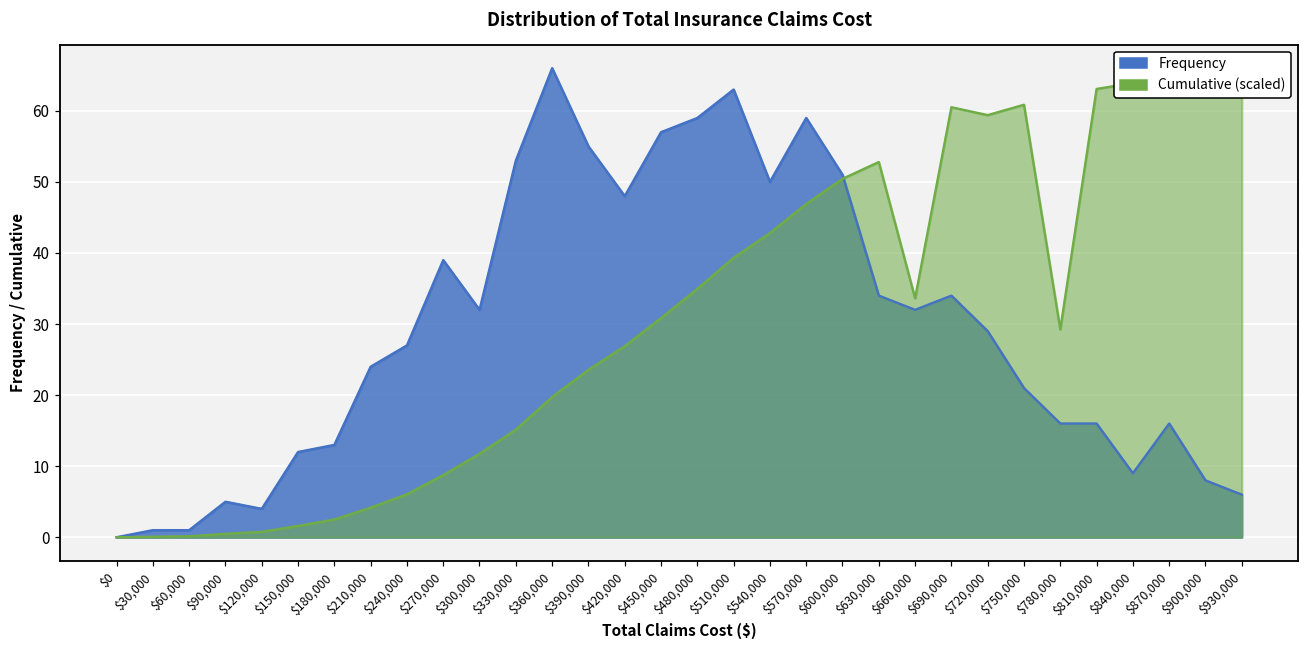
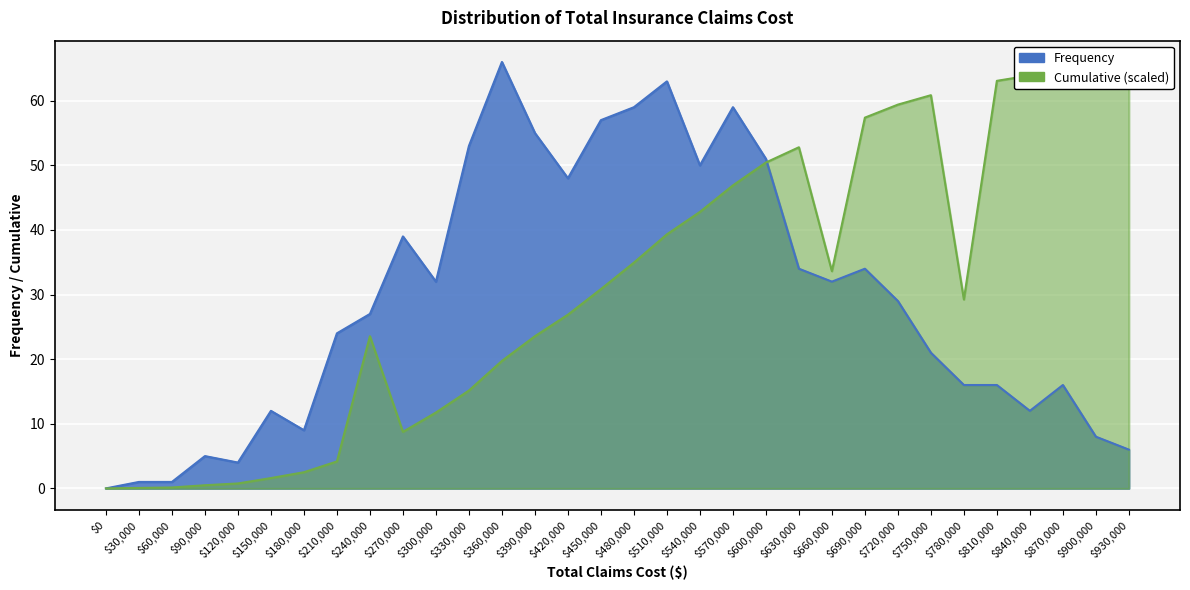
Frequency, $180,000: 13 -> 9
Cumulative (scaled), $240,000: 6 -> 24
Cumulative (scaled), $690,000: 61 -> 57
Frequency, $840,000: 9 -> 12
